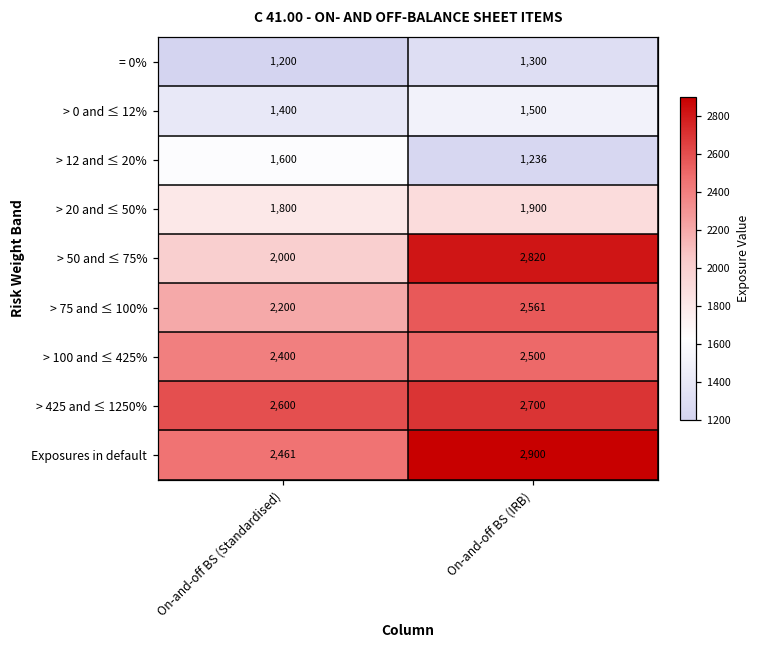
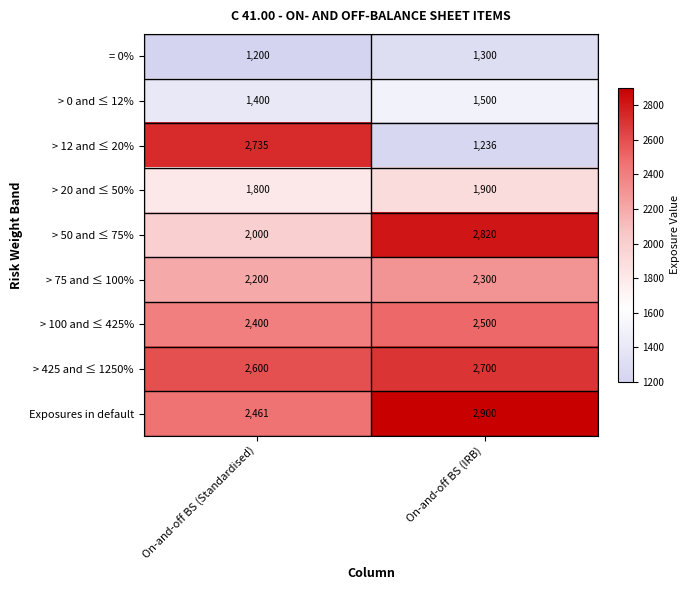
> 12 and ≤ 20%, On-and-off BS (Standardised): 1,600 -> 2,735
> 75 and ≤ 100%, On-and-off BS (IRB): 2,561 -> 2,300
